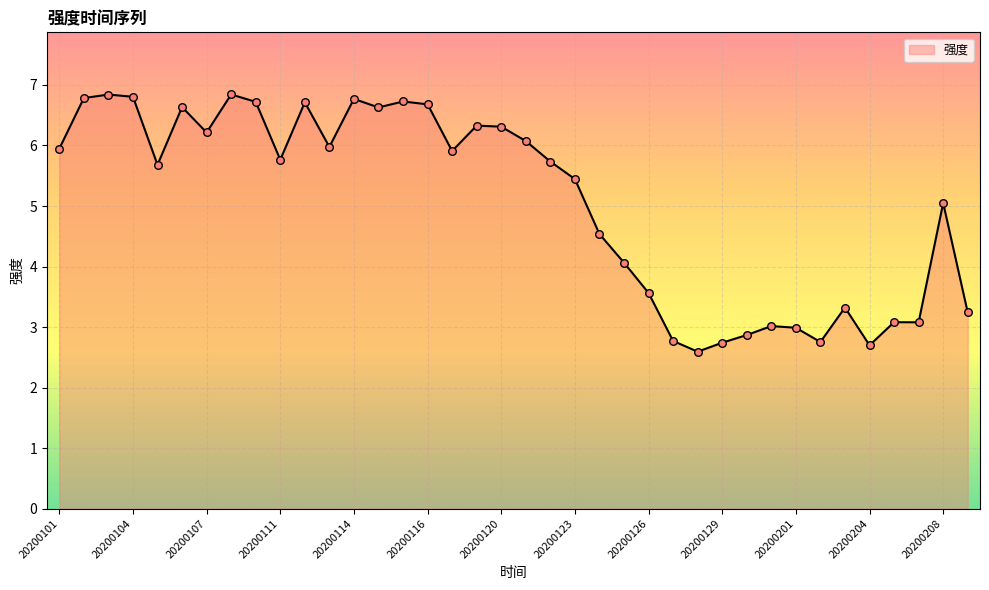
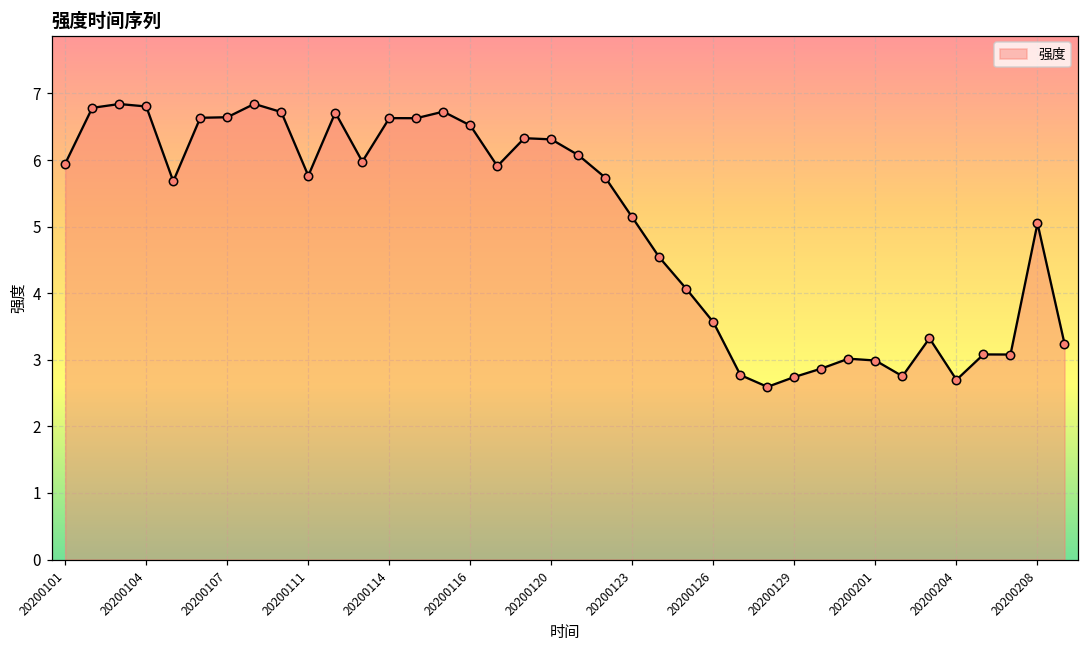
20200107: 6.2 -> 6.6
20200114: 6.8 -> 6.6
20200116: 6.7 -> 6.5
20200123: 5.4 -> 5.1
